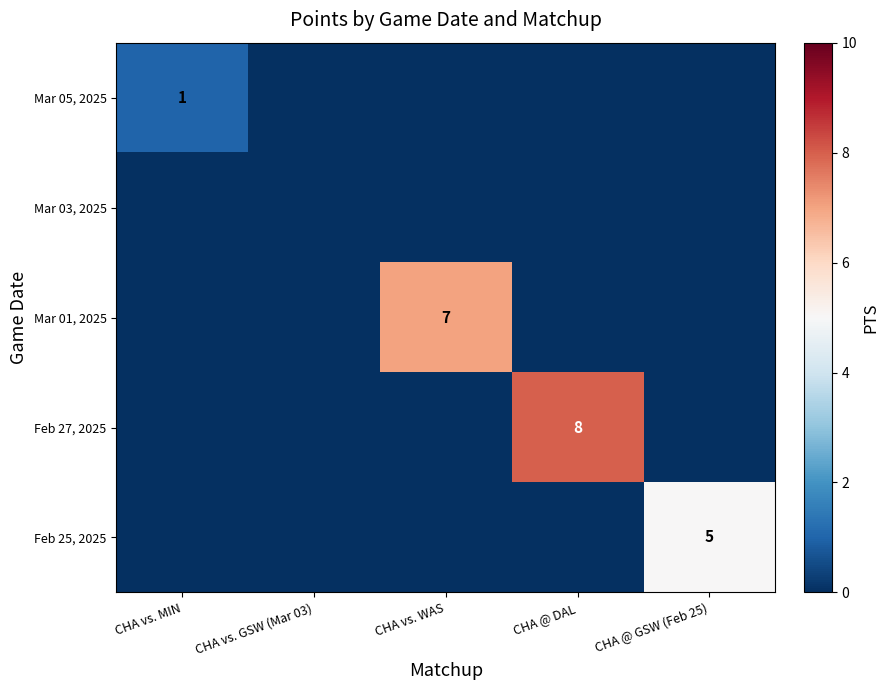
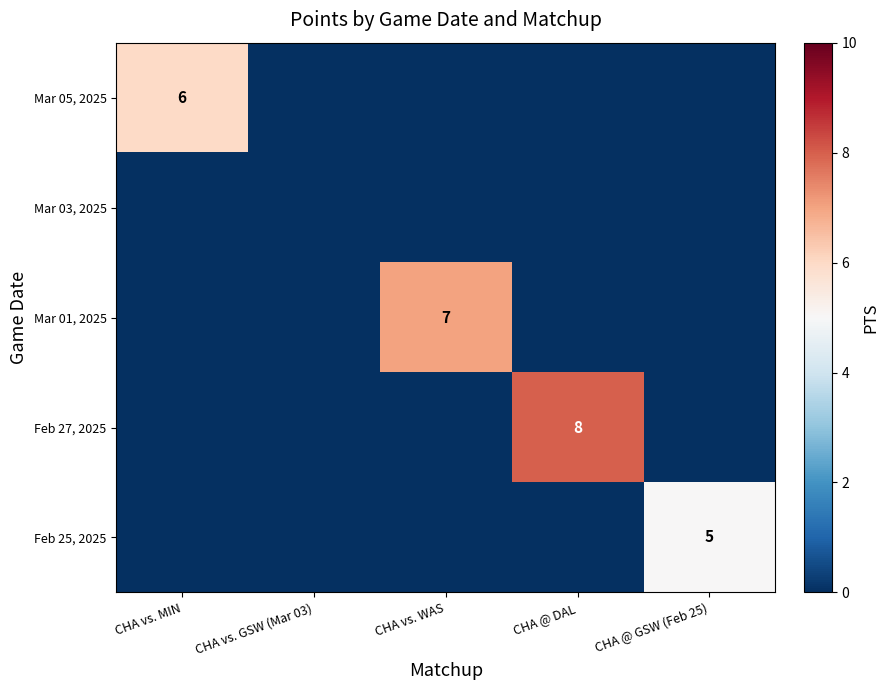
Mar 05, 2025, CHA vs. MIN: 1 -> 6
